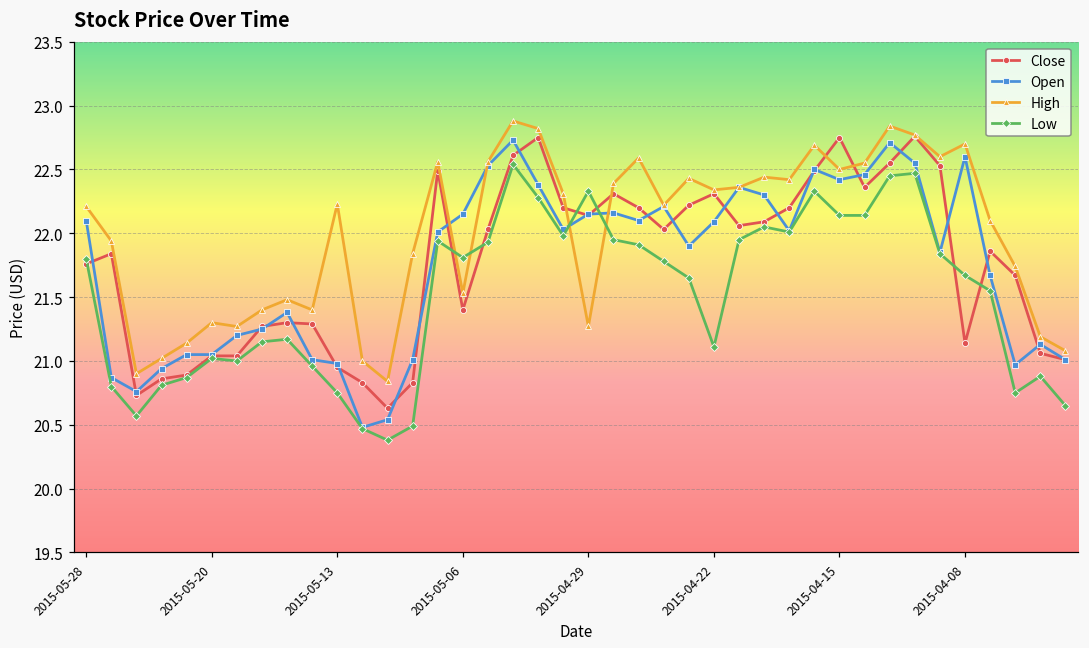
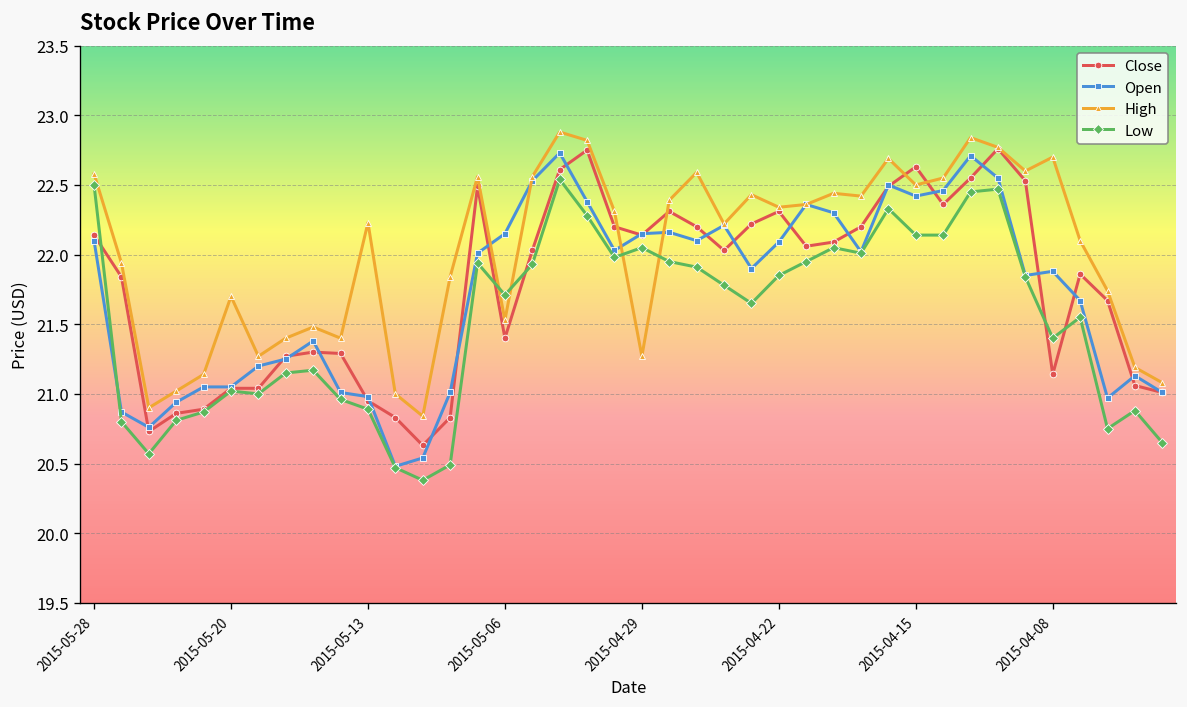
Close, 2015-05-28: 21.76 -> 22.14
High, 2015-05-28: 22.21 -> 22.58
Low, 2015-05-28: 21.8 -> 22.5
High, 2015-05-20: 21.3 -> 21.7
Low, 2015-05-13: 20.75 -> 20.89
Low, 2015-05-06: 21.81 -> 21.71
Low, 2015-04-29: 22.33 -> 22.05
Low, 2015-04-22: 21.11 -> 21.85
Close, 2015-04-15: 22.75 -> 22.63
Open, 2015-04-08: 22.60 -> 21.88
Low, 2015-04-08: 21.67 -> 21.40
